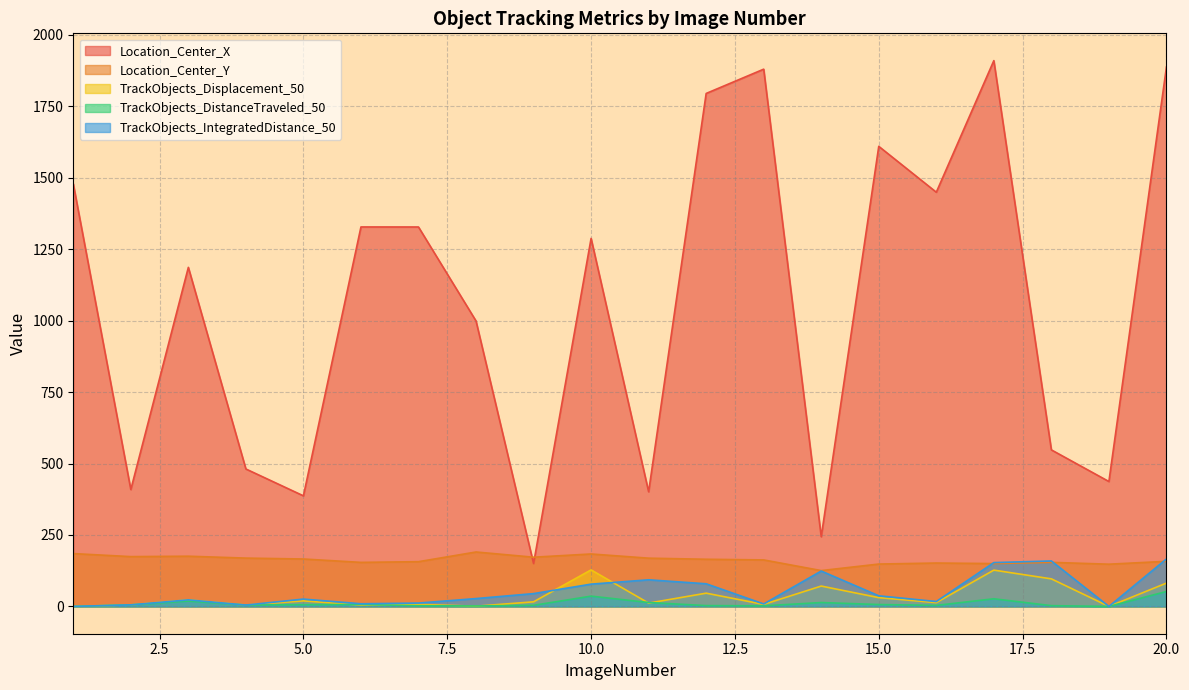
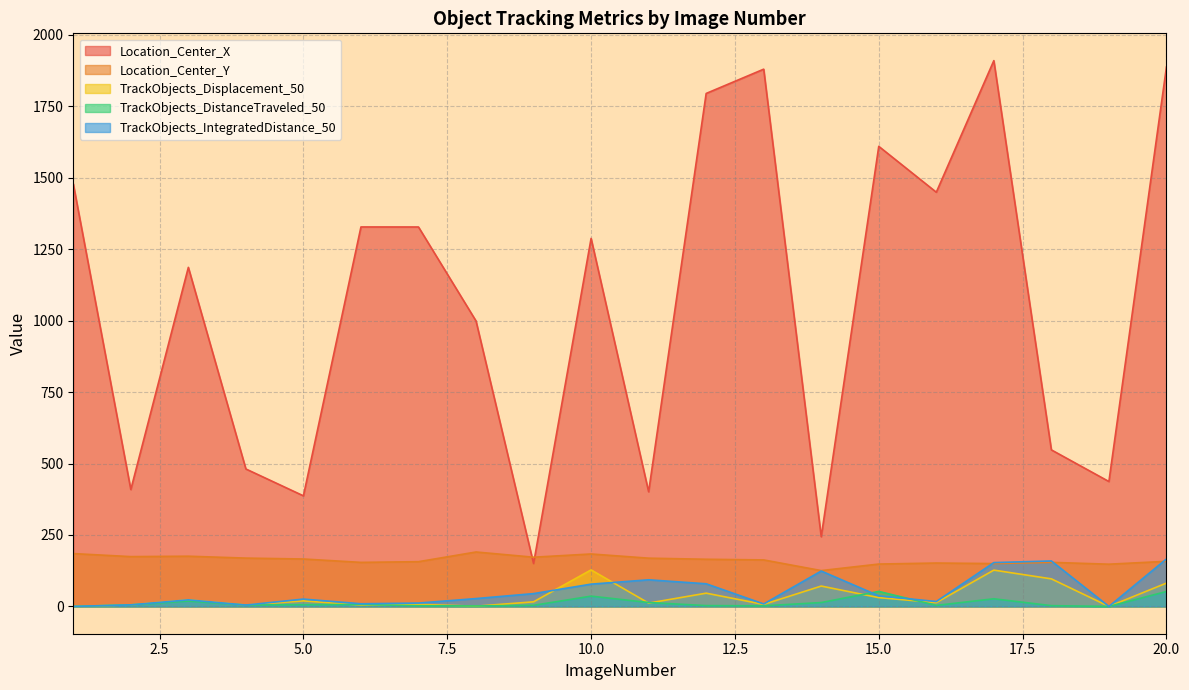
TrackObjects_DistanceTraveled_50, 15.0: 10 -> 50
